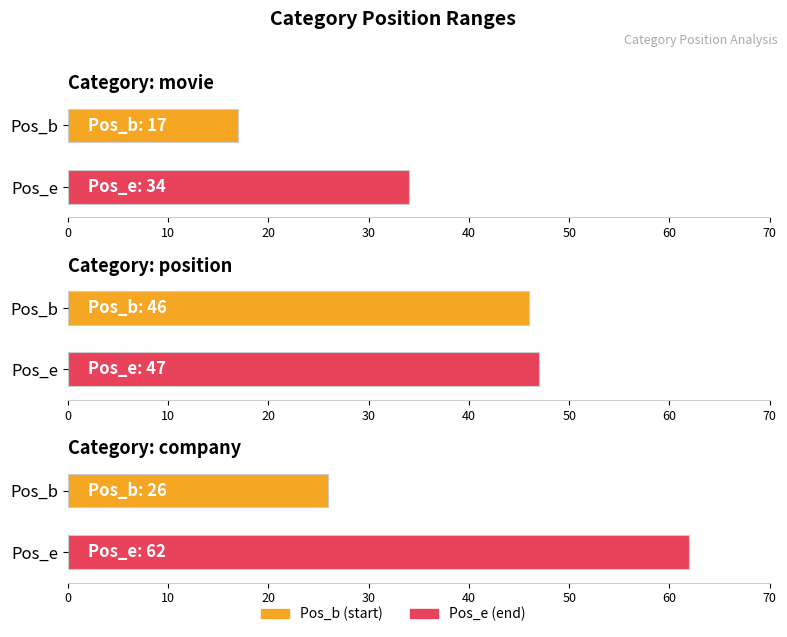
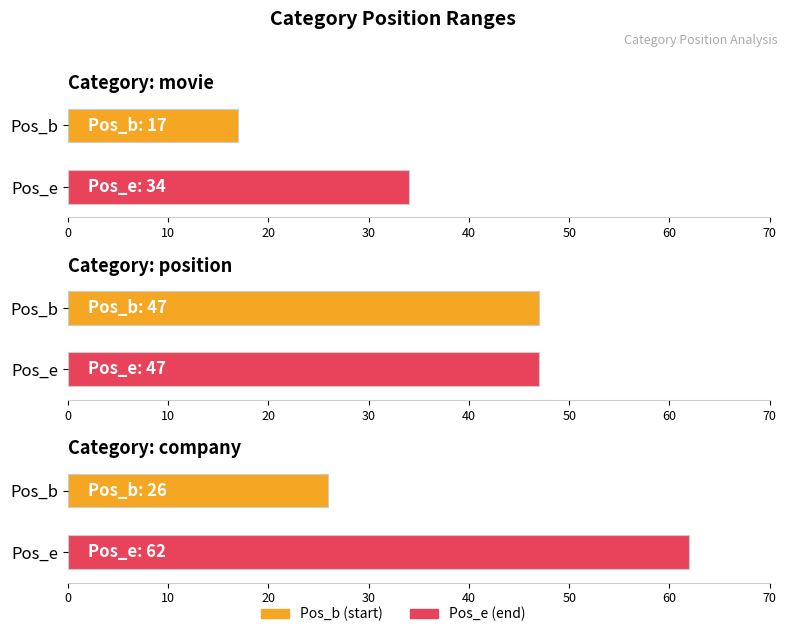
Category: position, Pos_b: 46 -> 47
